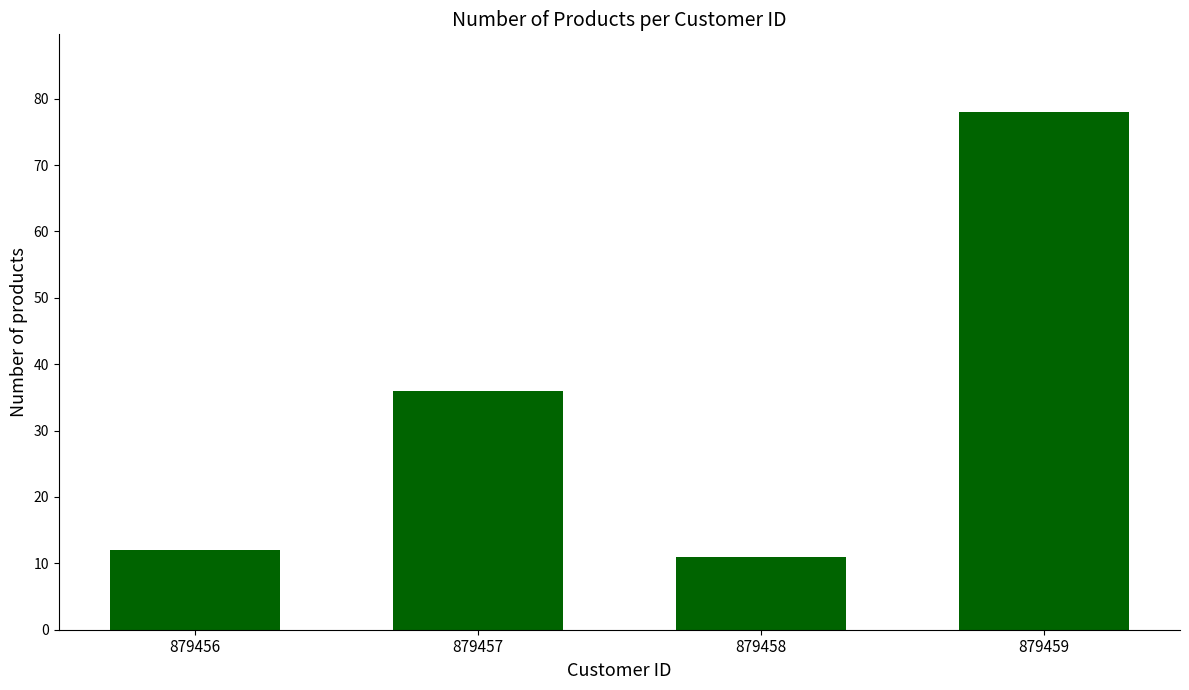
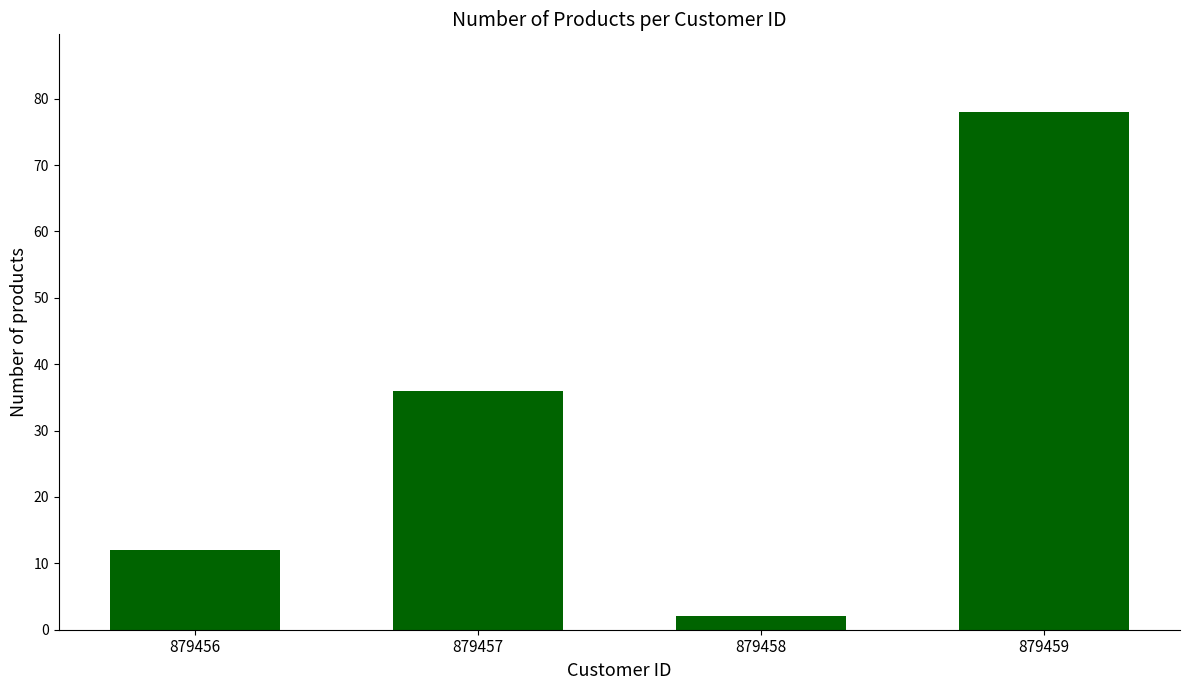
879458: 11 -> 2
